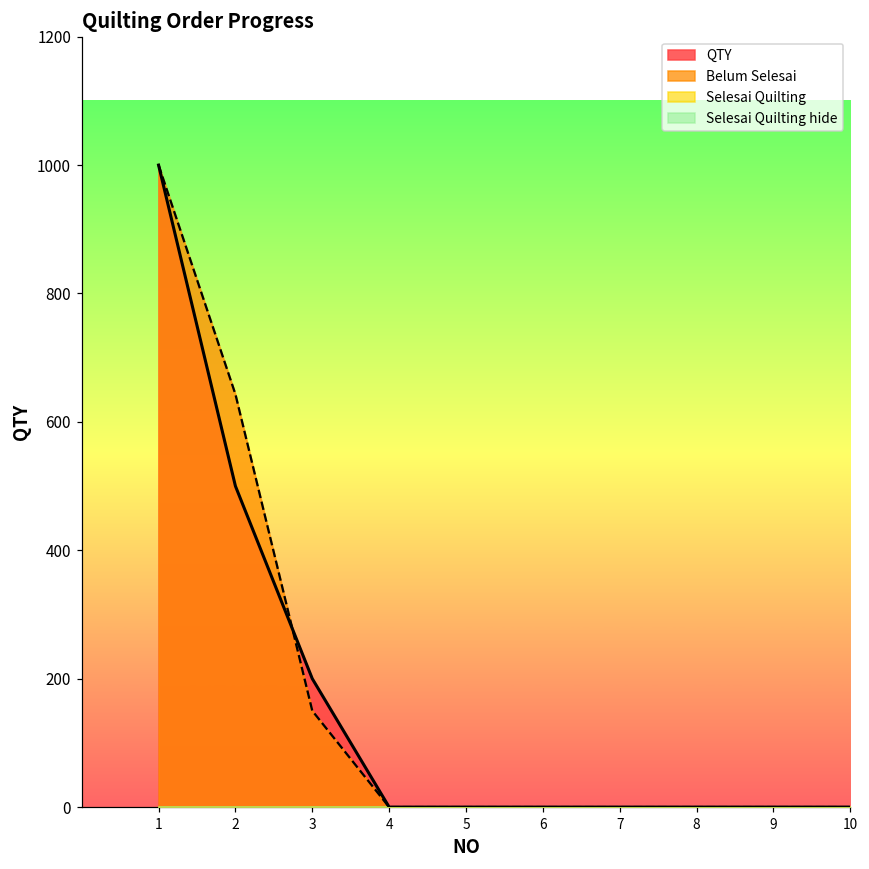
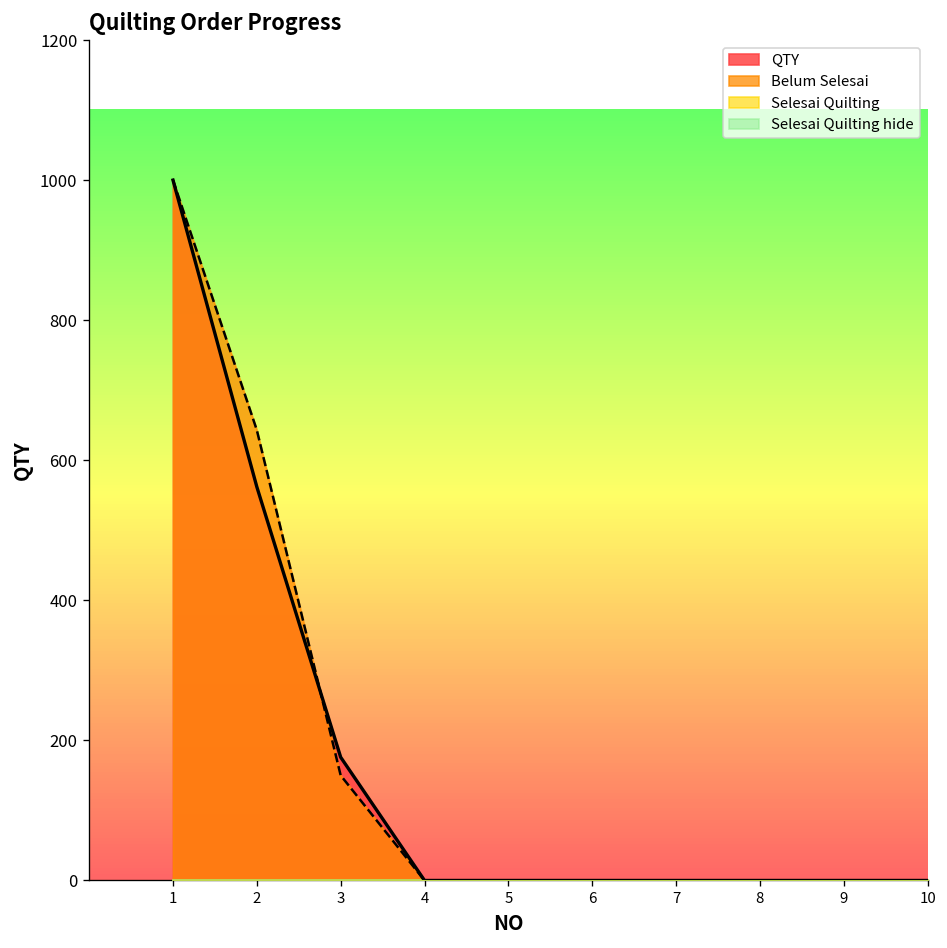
QTY, 2: 500 -> 560
QTY, 3: 200 -> 180
